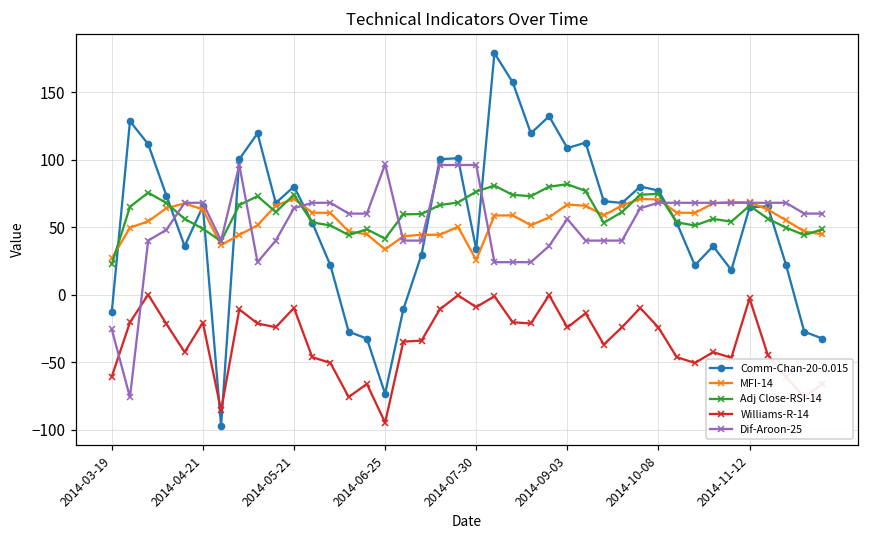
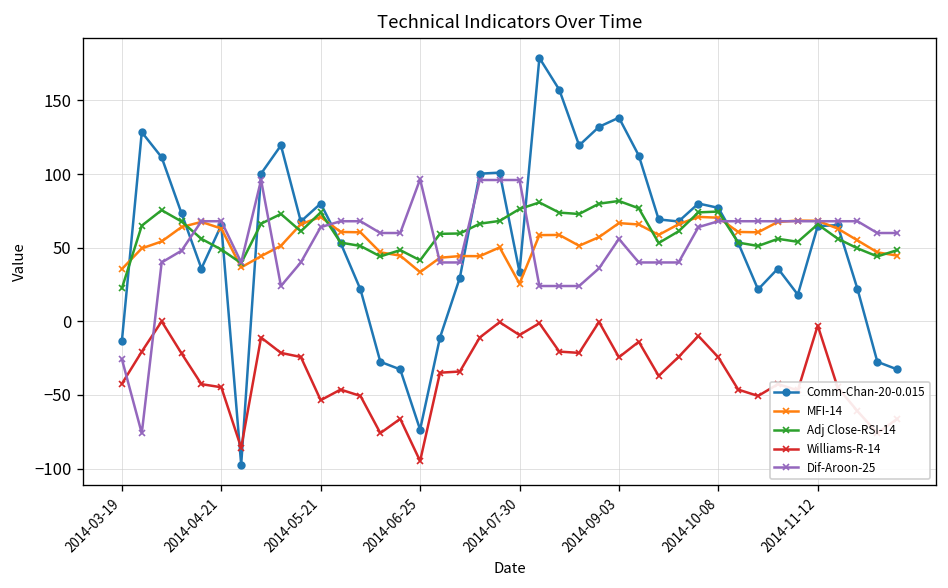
MFI-14, 2014-03-19: 27 -> 36
Williams-R-14, 2014-03-19: -61 -> -42
Williams-R-14, 2014-04-21: -21 -> -45
Williams-R-14, 2014-05-21: -10 -> -54
Comm-Chan-20-0.015, 2014-09-03: 109 -> 138
